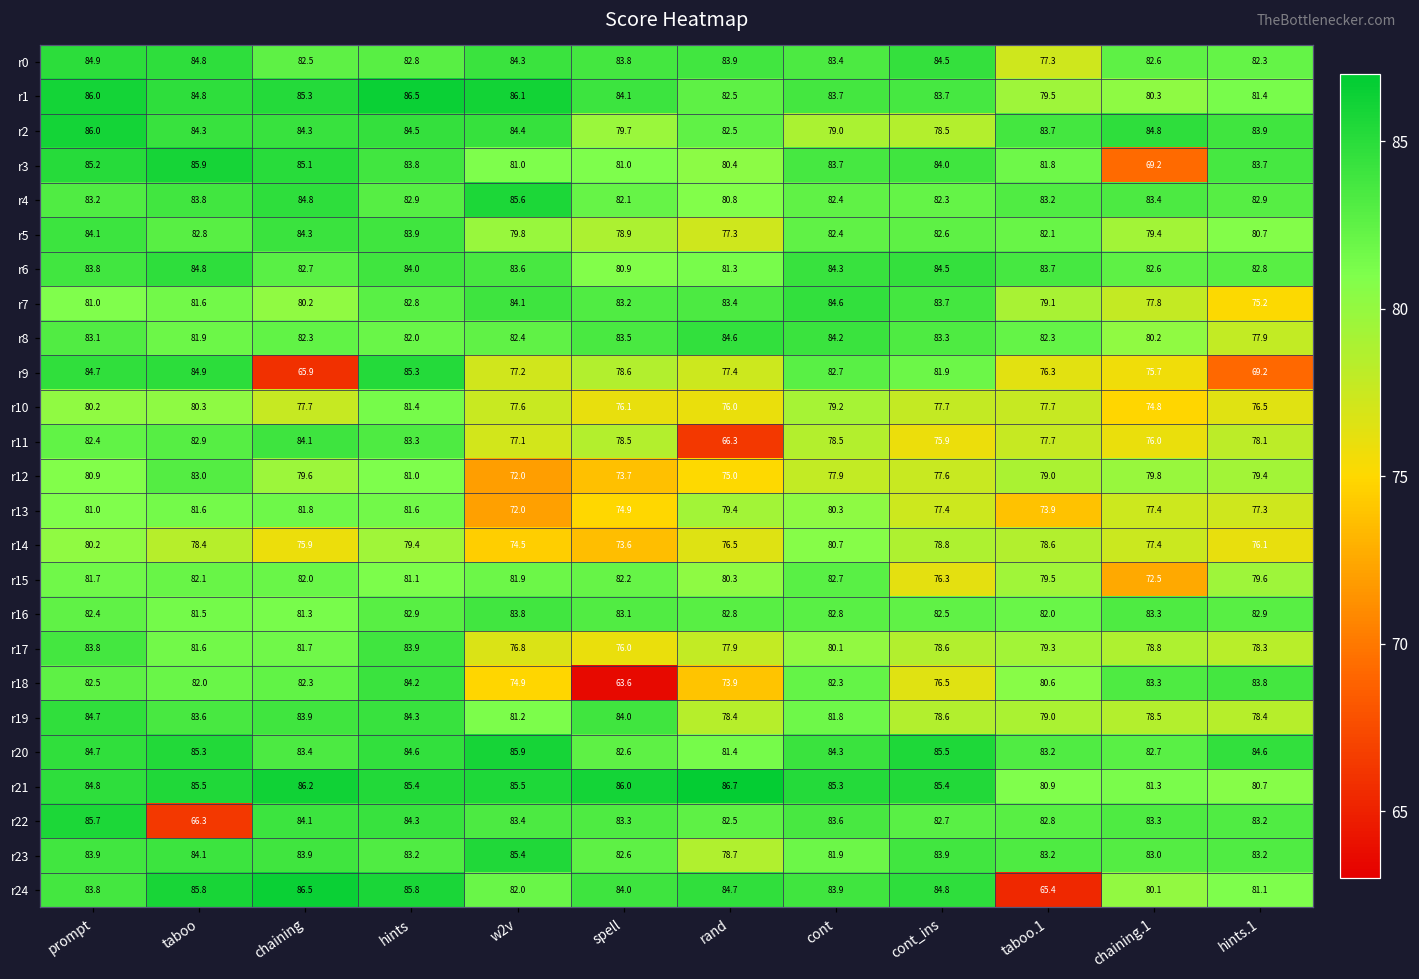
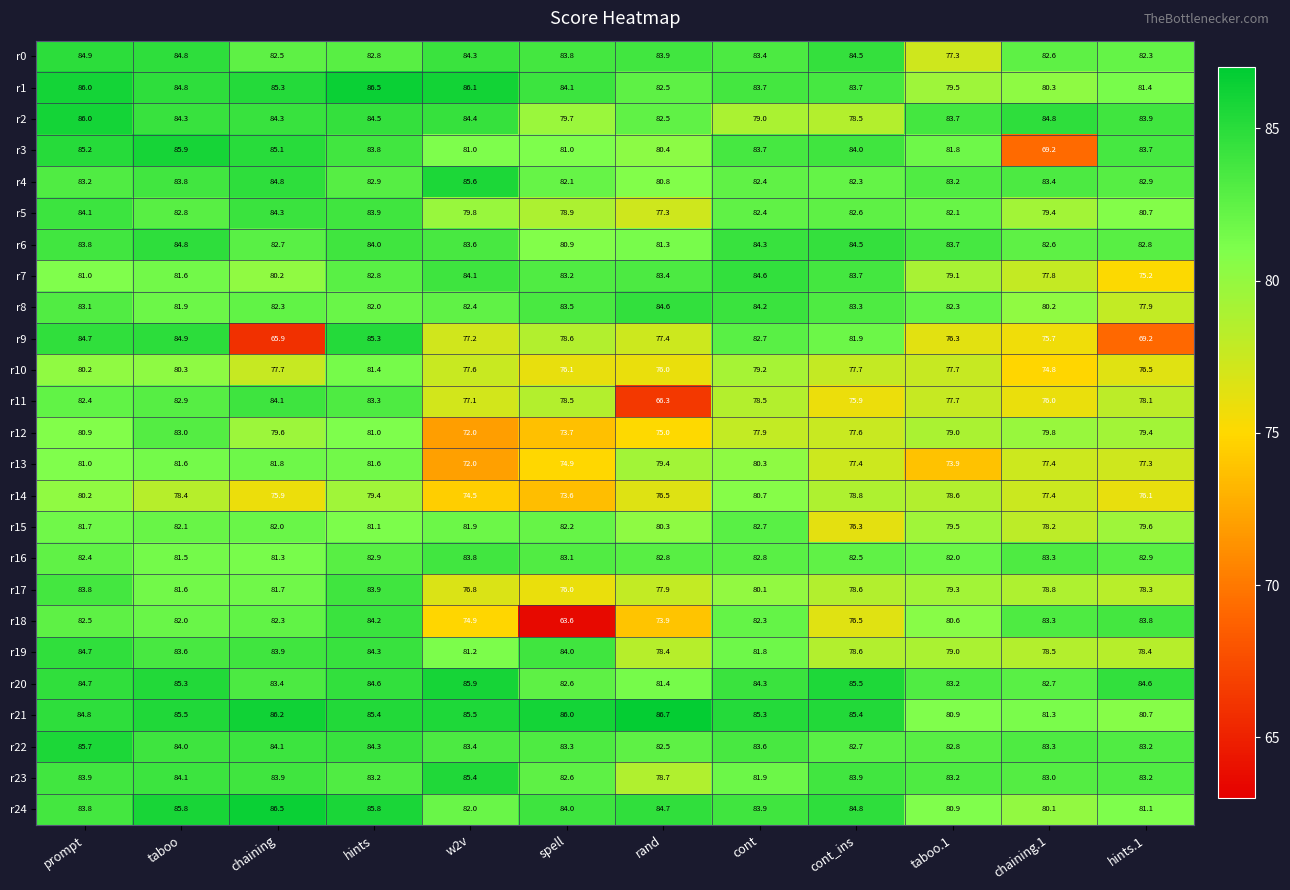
r15, chaining.1: 72.5 -> 78.2
r22, taboo: 66.3 -> 84.0
r24, taboo.1: 65.4 -> 80.9
